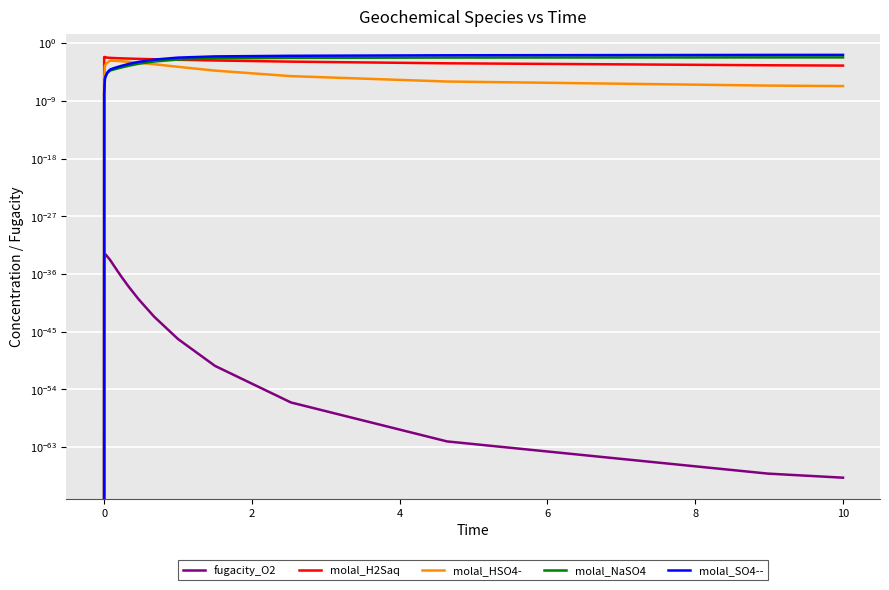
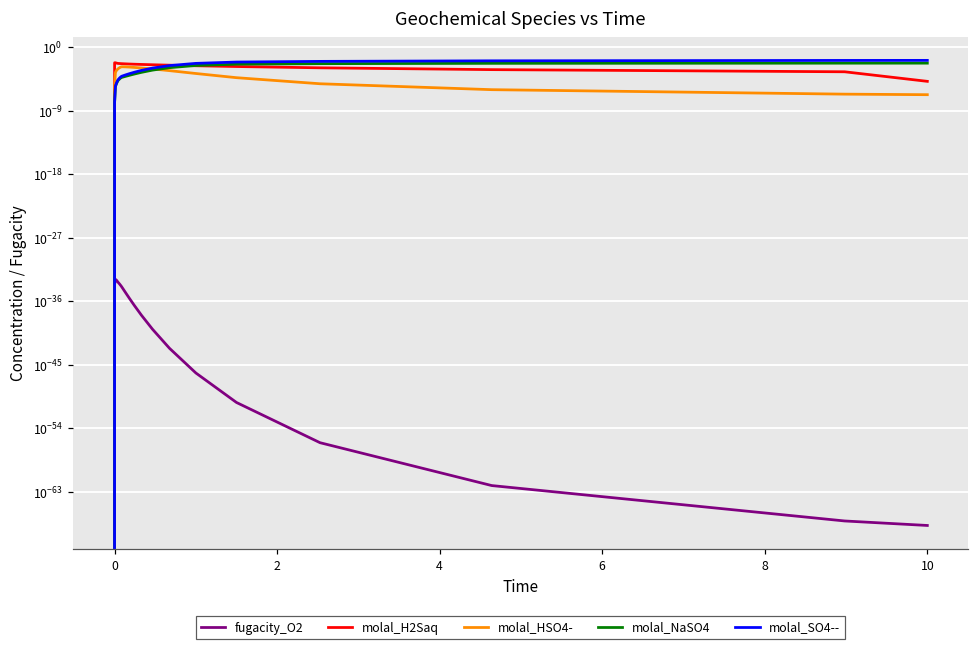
molal_H2Saq, 10: 0.000 -> 0.00002
